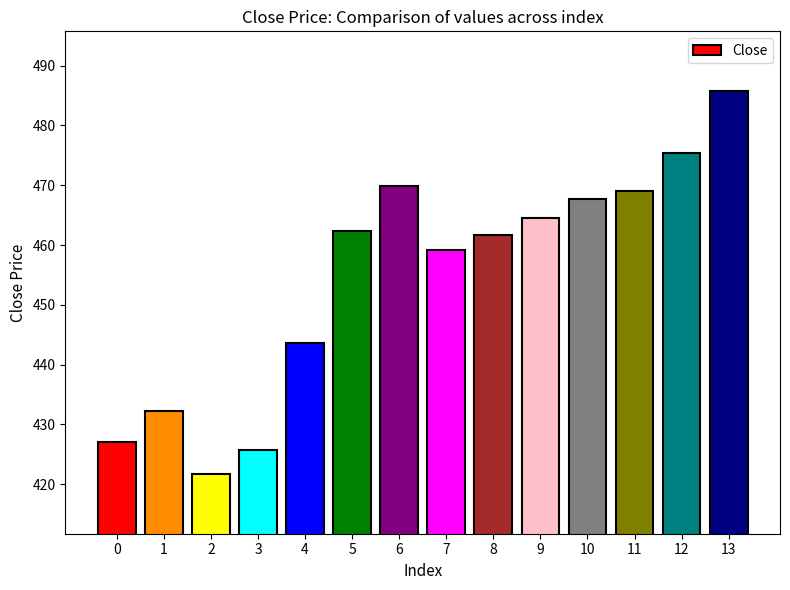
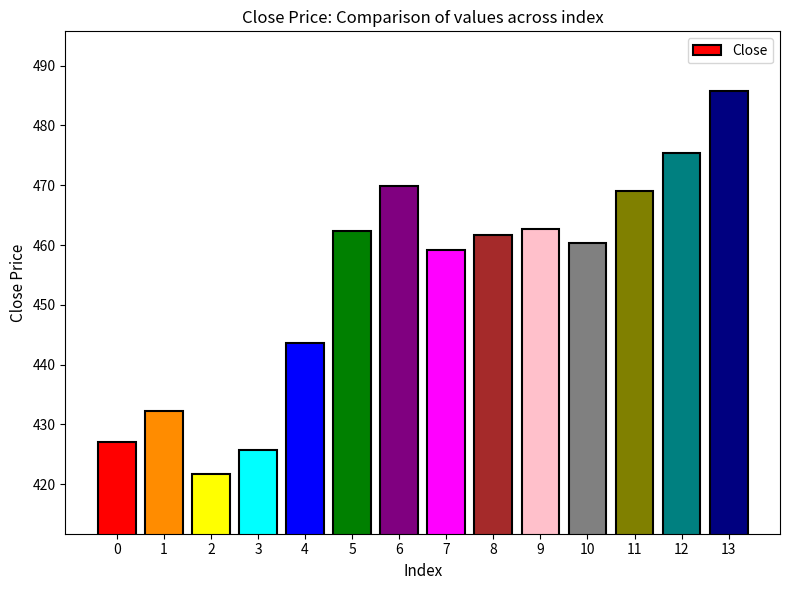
9: 465 -> 463
10: 468 -> 460
